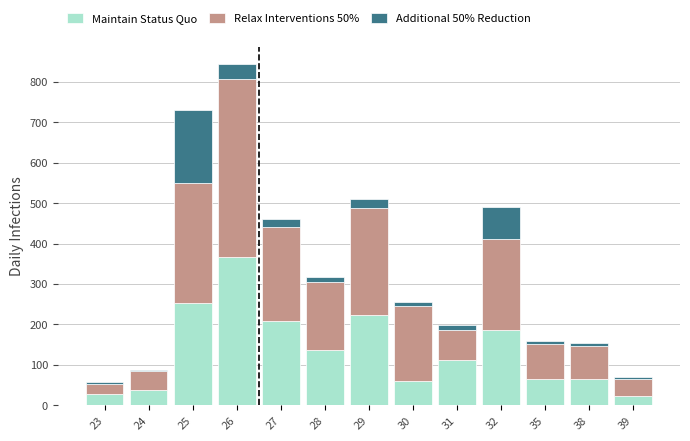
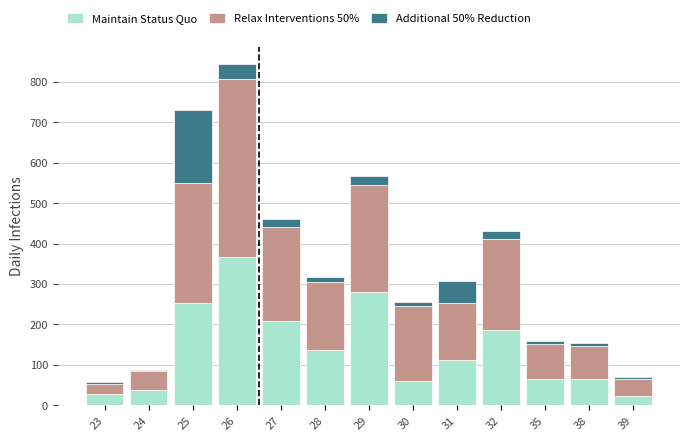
Maintain Status Quo, 29: 220 -> 280
Relax Interventions 50%, 31: 70 -> 140
Additional 50% Reduction, 31: 10 -> 50
Additional 50% Reduction, 32: 80 -> 20
